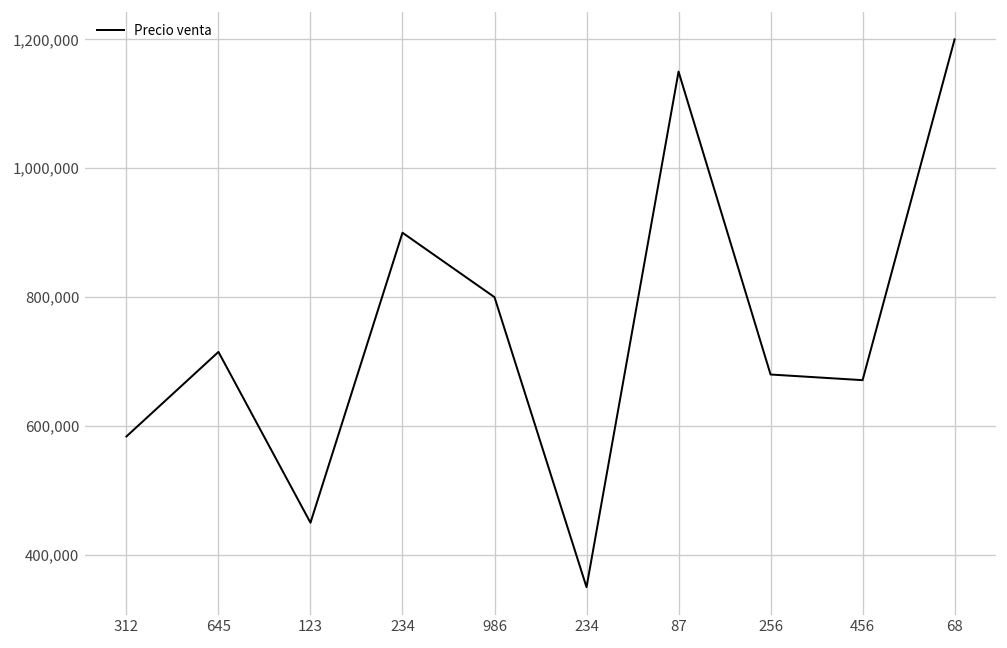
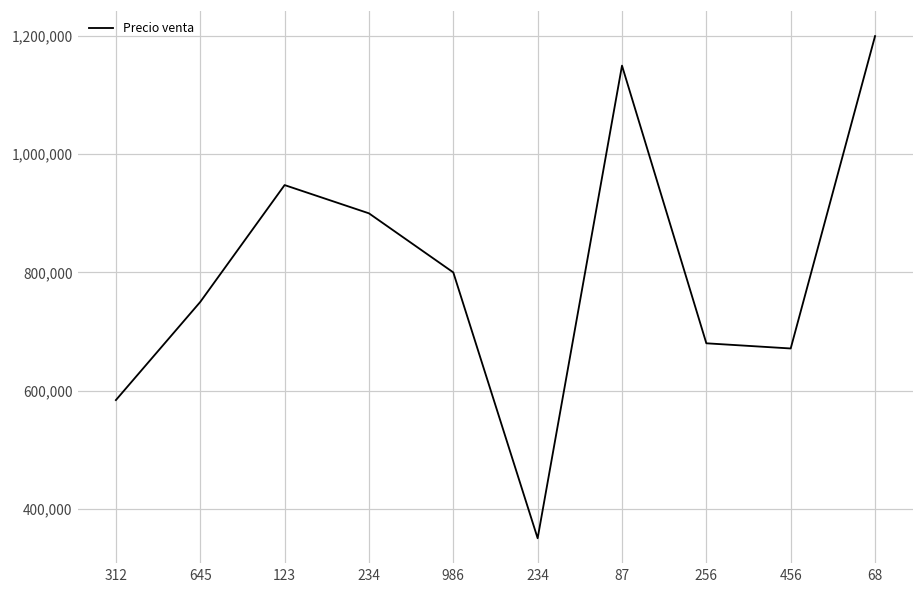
645: 720,000 -> 750,000
123: 450,000 -> 950,000
